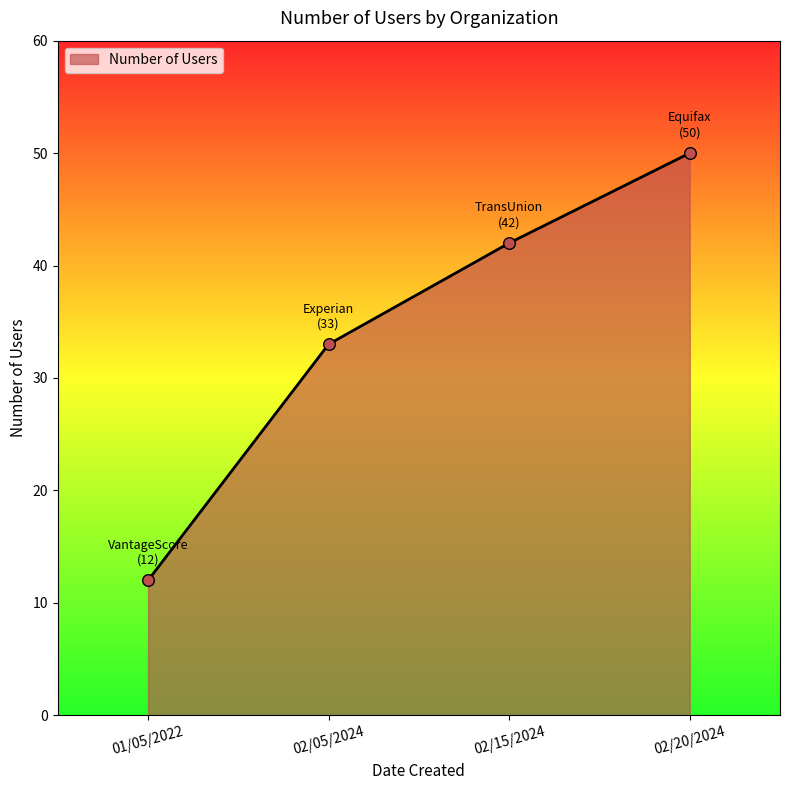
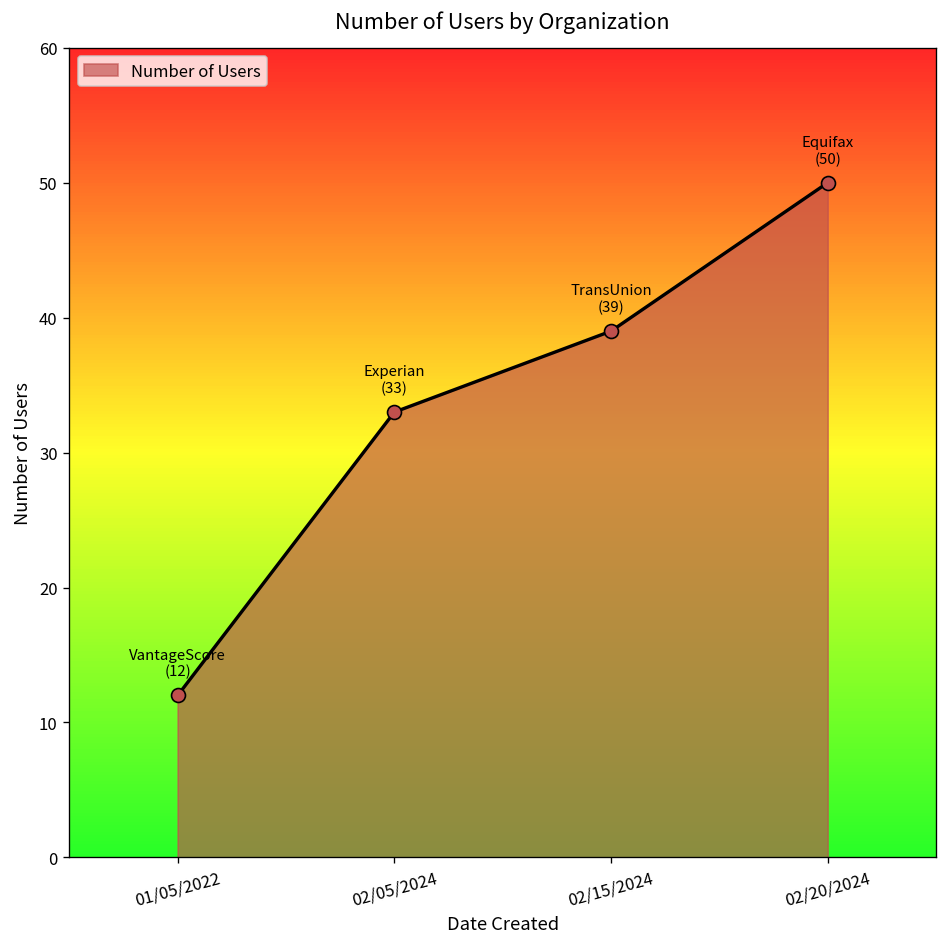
02/15/2024: (42) -> (39)
